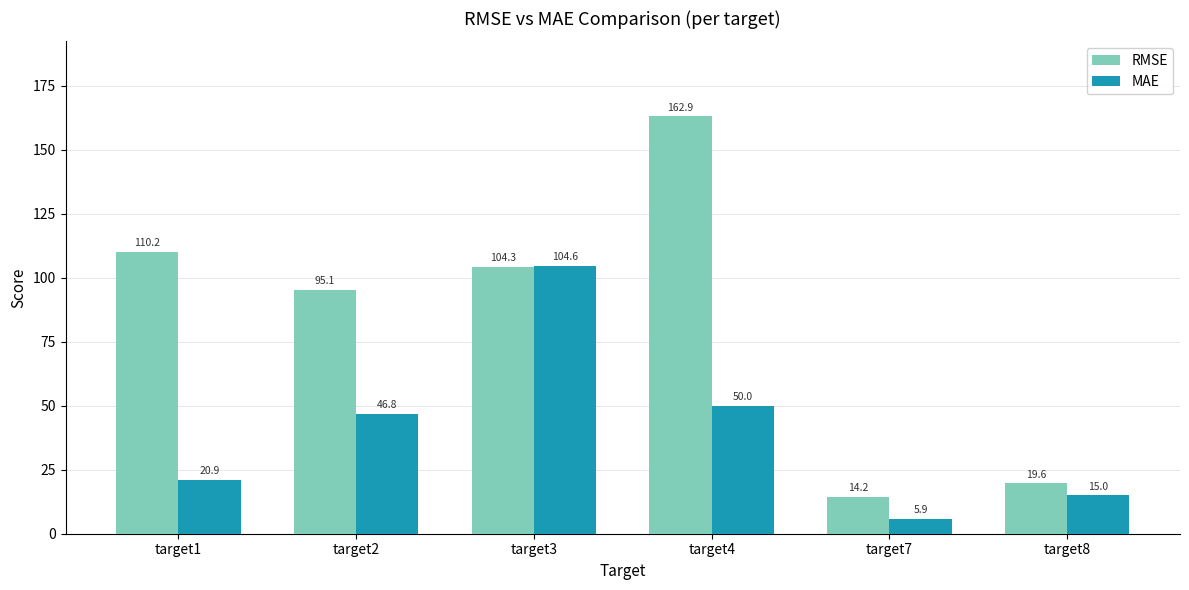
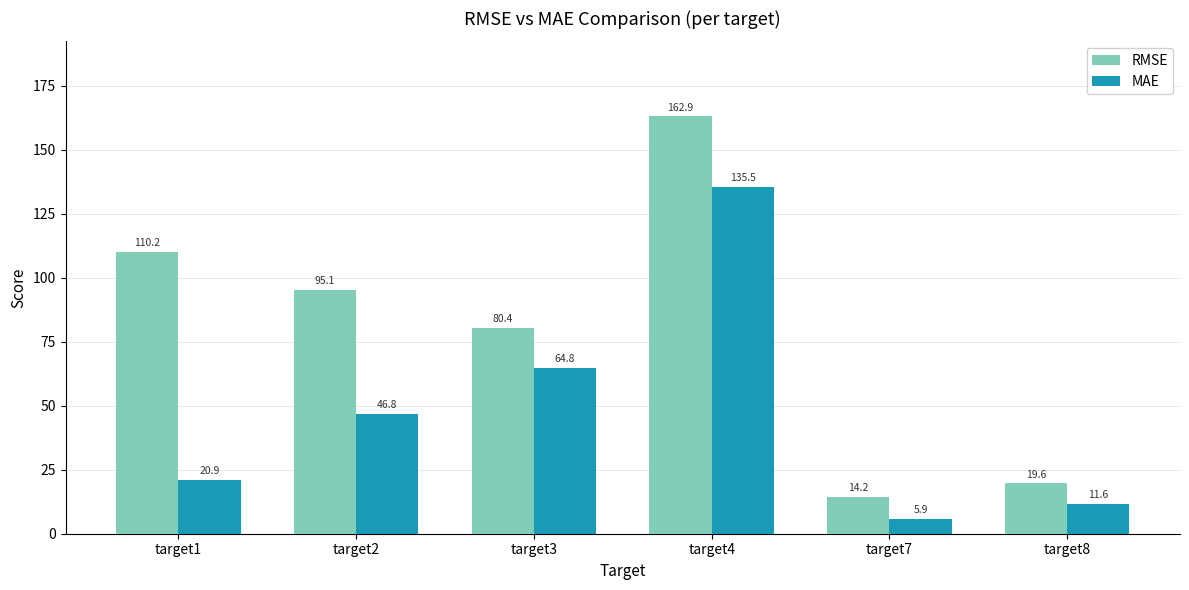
RMSE, target3: 104.3 -> 80.4
MAE, target3: 104.6 -> 64.8
MAE, target4: 50.0 -> 135.5
MAE, target8: 15.0 -> 11.6
